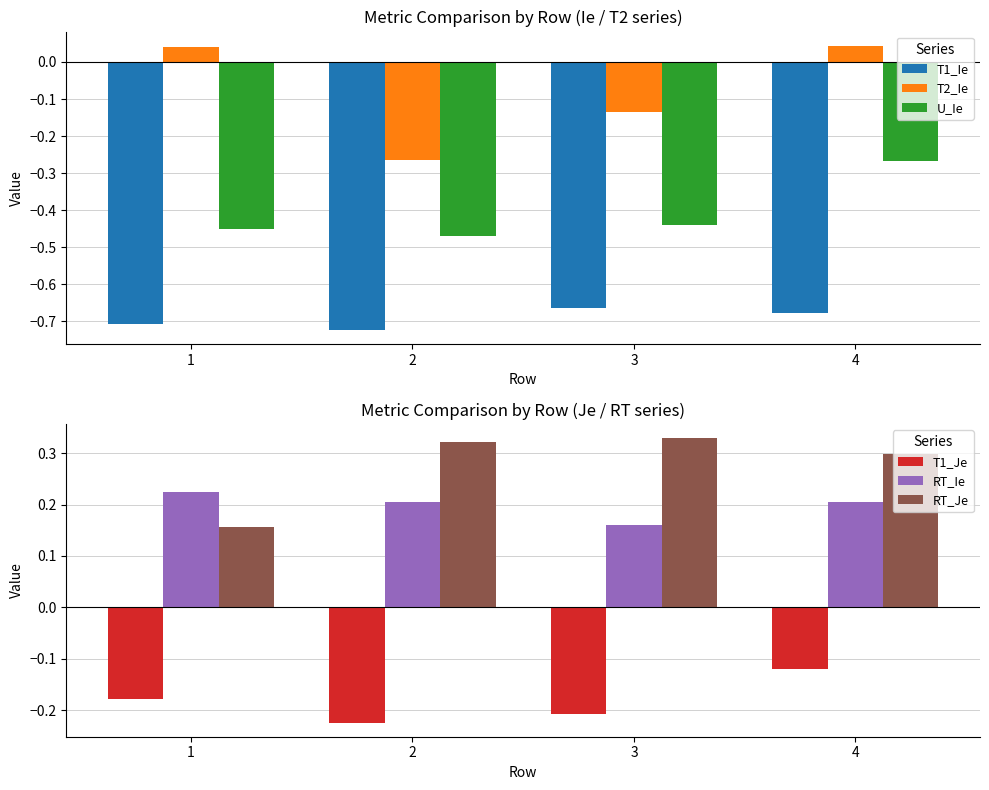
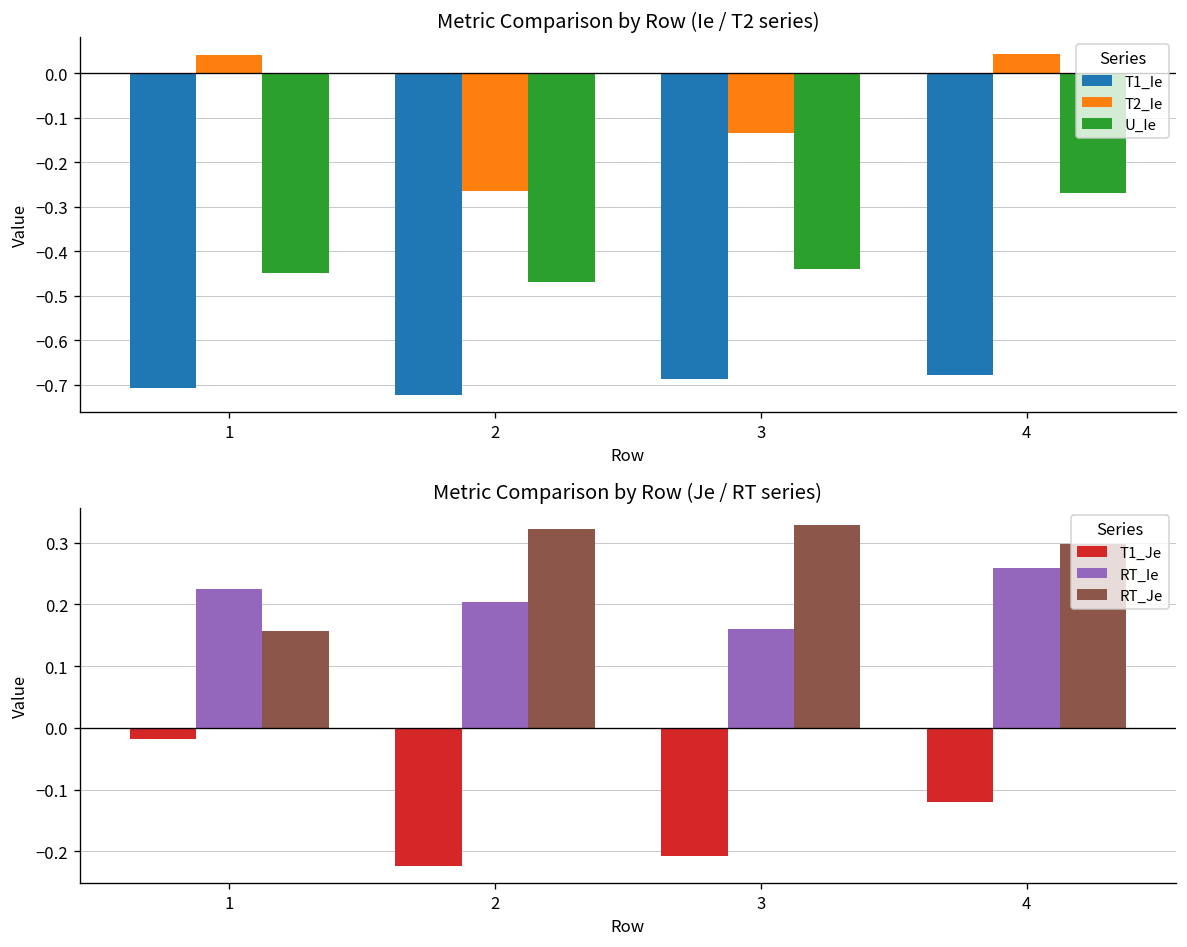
Metric Comparison by Row (Ie / T2 series), T1_Ie, 3: -0.66 -> -0.69
Metric Comparison by Row (Je / RT series), T1_Je, 1: -0.18 -> -0.02
Metric Comparison by Row (Je / RT series), RT_Ie, 4: 0.20 -> 0.26
